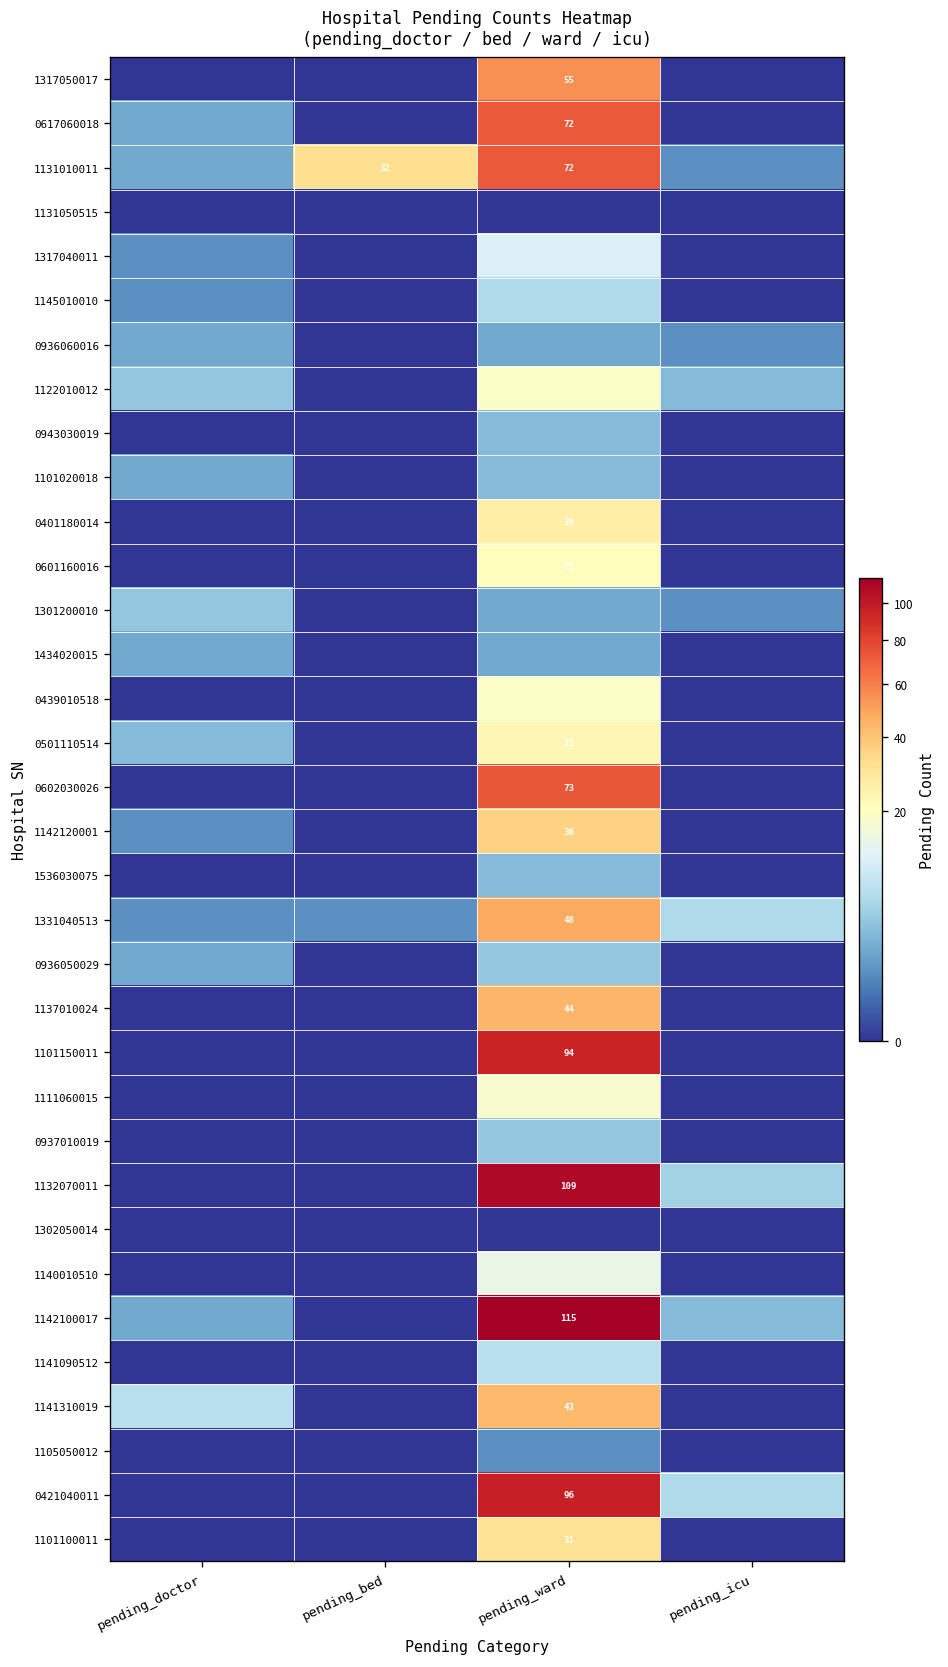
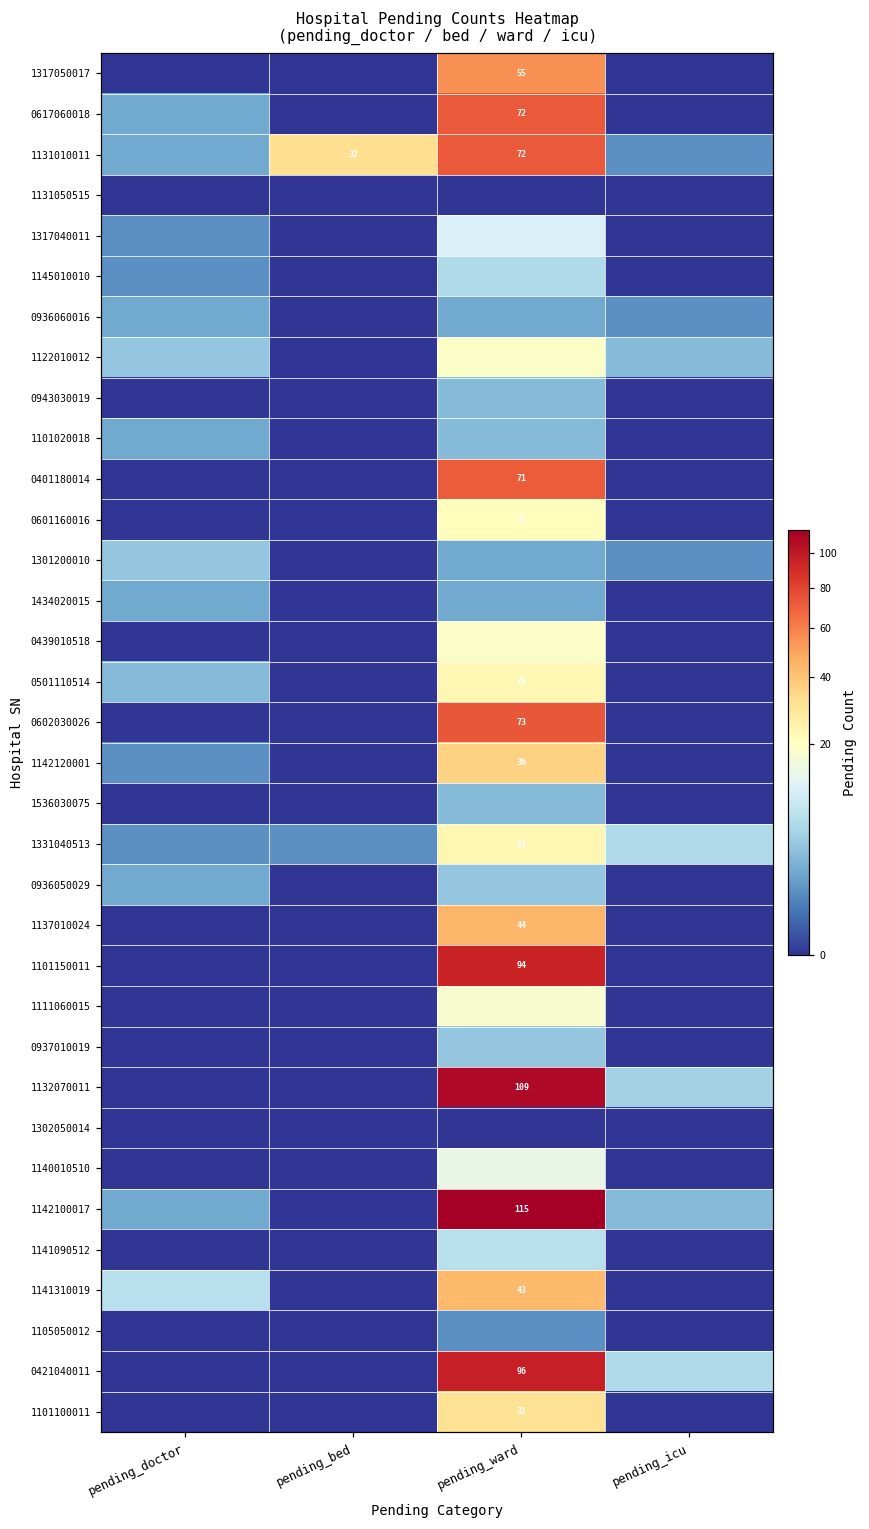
0401180014, pending_ward: 26 -> 71
1331040513, pending_ward: 48 -> 23
